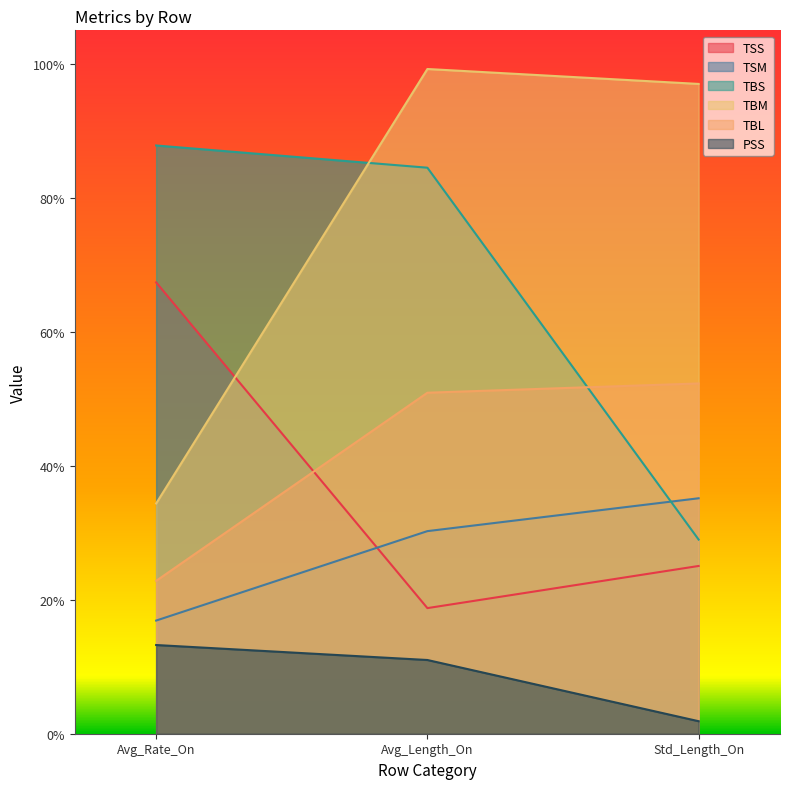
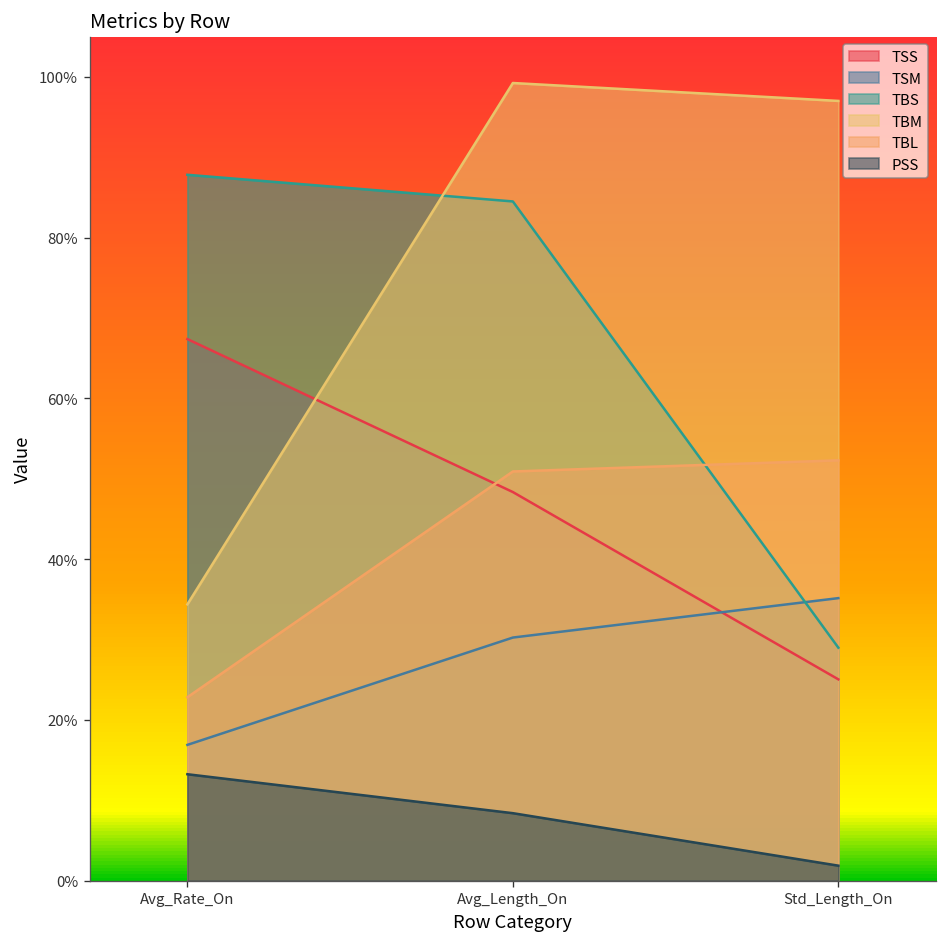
TSS, Avg_Length_On: 19% -> 48%
PSS, Avg_Length_On: 11% -> 8%
